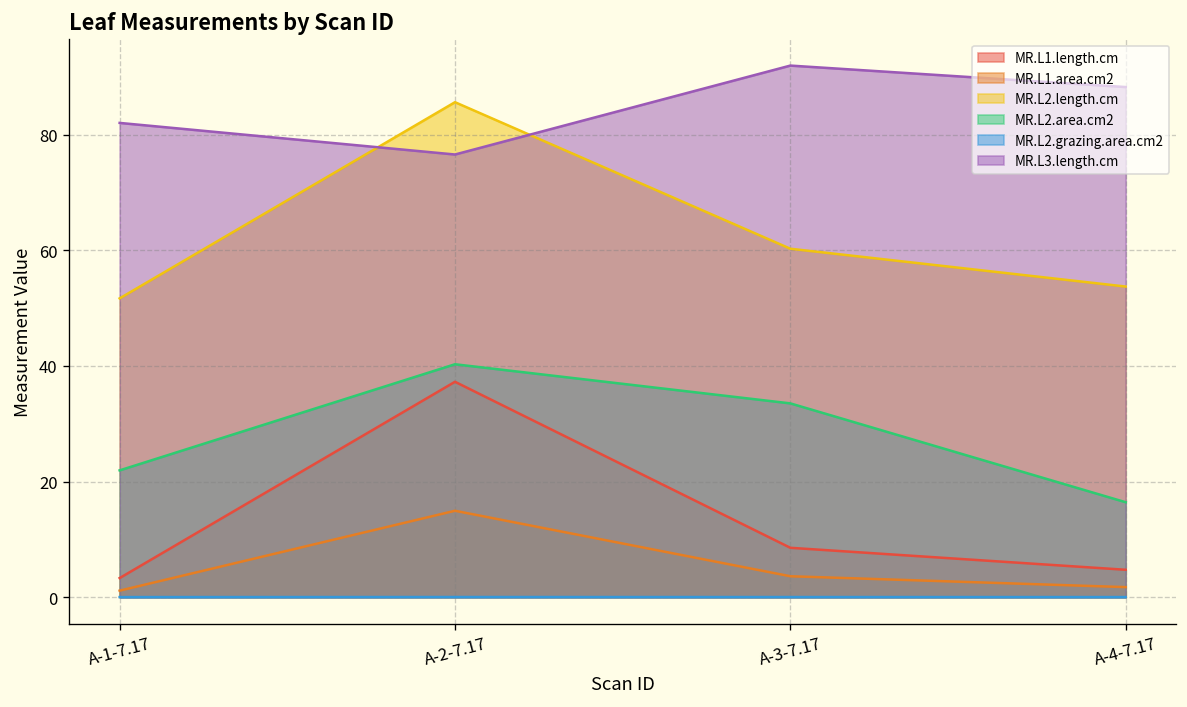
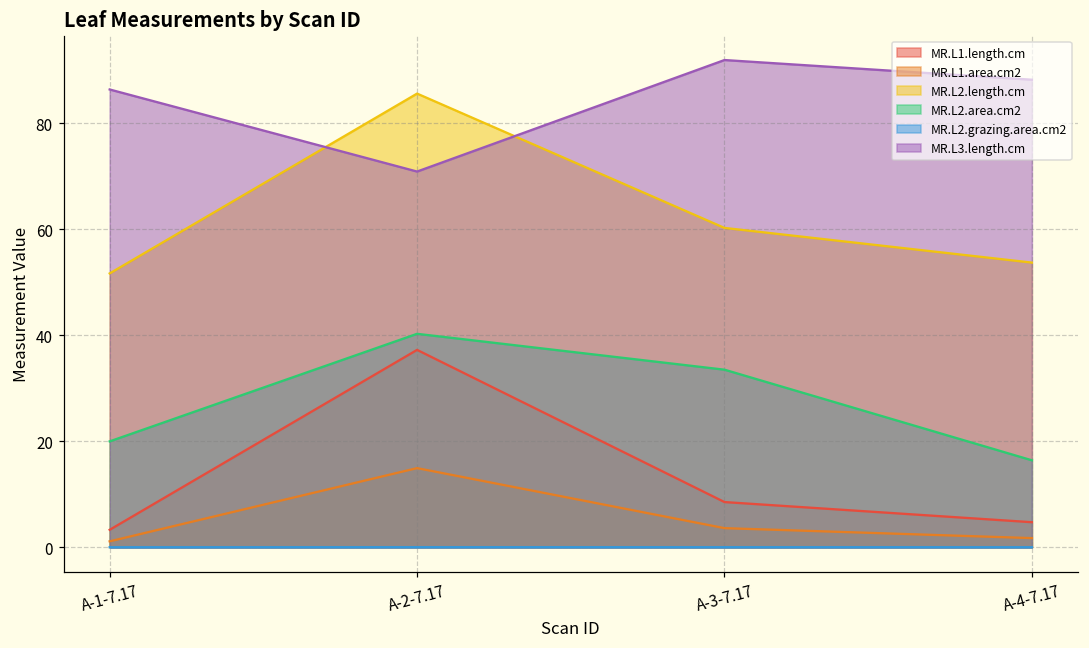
MR.L2.area.cm2, A-1-7.17: 22 -> 20
MR.L3.length.cm, A-1-7.17: 82 -> 86
MR.L3.length.cm, A-2-7.17: 77 -> 71
